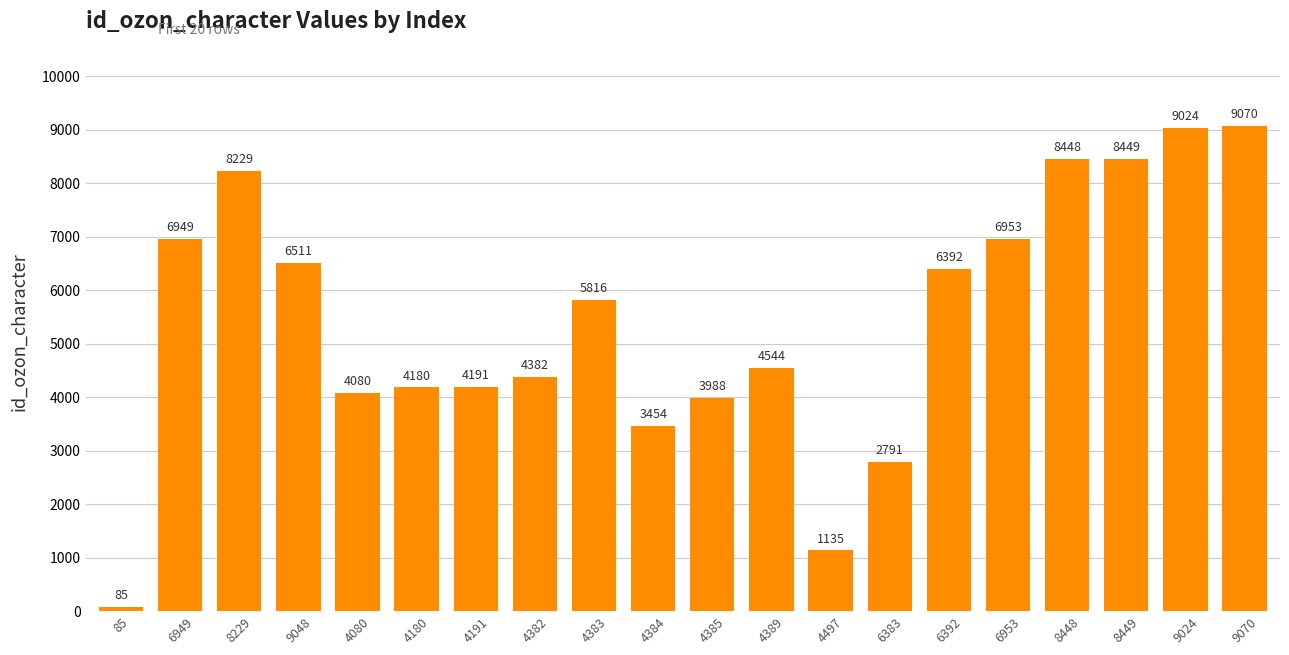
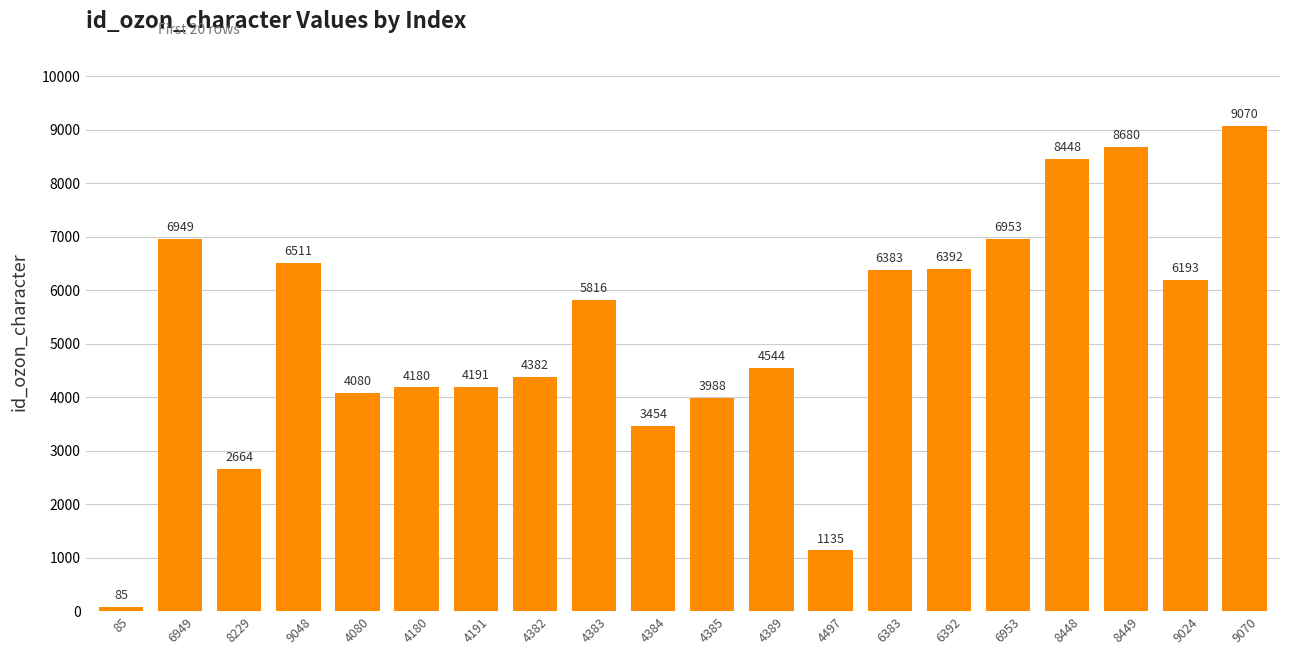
8229: 8229 -> 2664
6383: 2791 -> 6383
8449: 8449 -> 8680
9024: 9024 -> 6193
